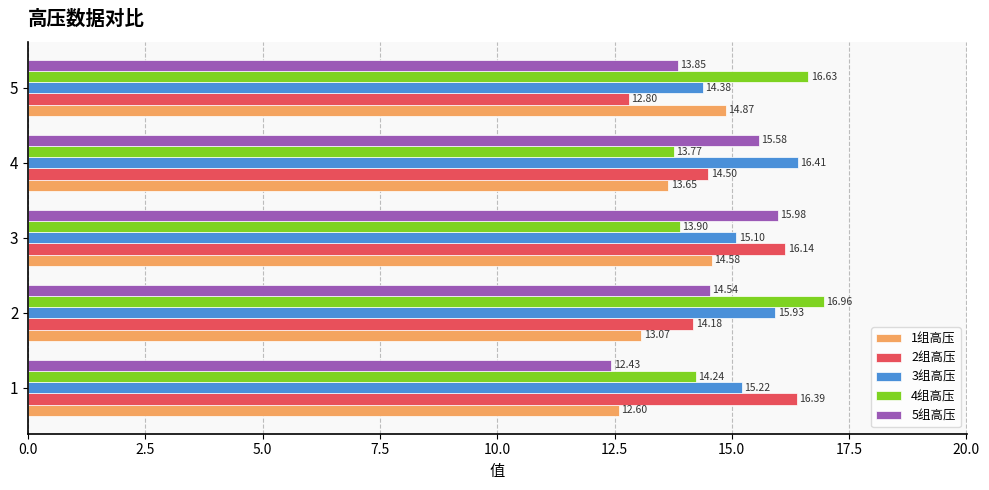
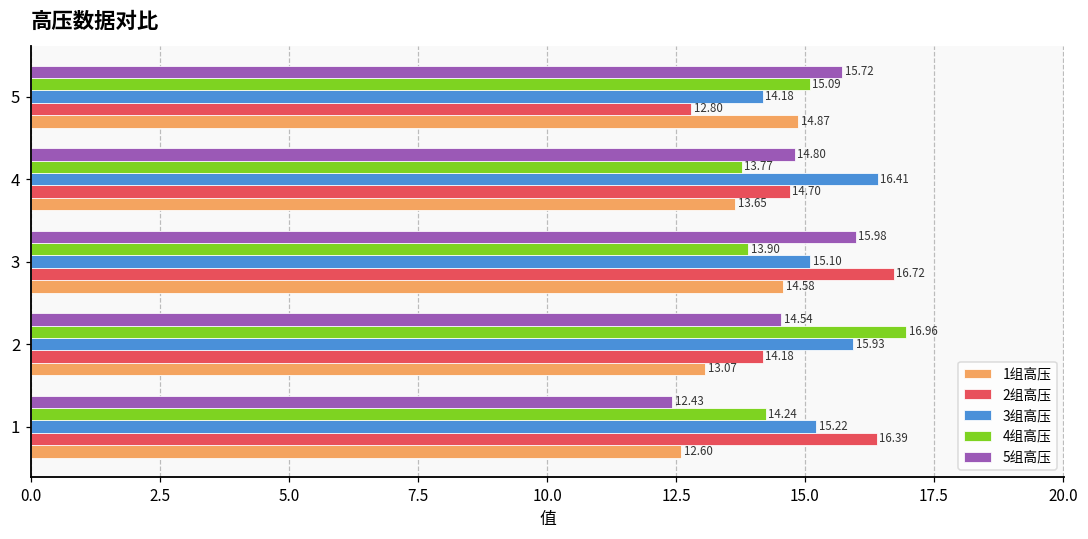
5组高压, 5: 13.85 -> 15.72
4组高压, 5: 16.63 -> 15.09
3组高压, 5: 14.38 -> 14.18
5组高压, 4: 15.58 -> 14.80
2组高压, 4: 14.50 -> 14.70
2组高压, 3: 16.14 -> 16.72
